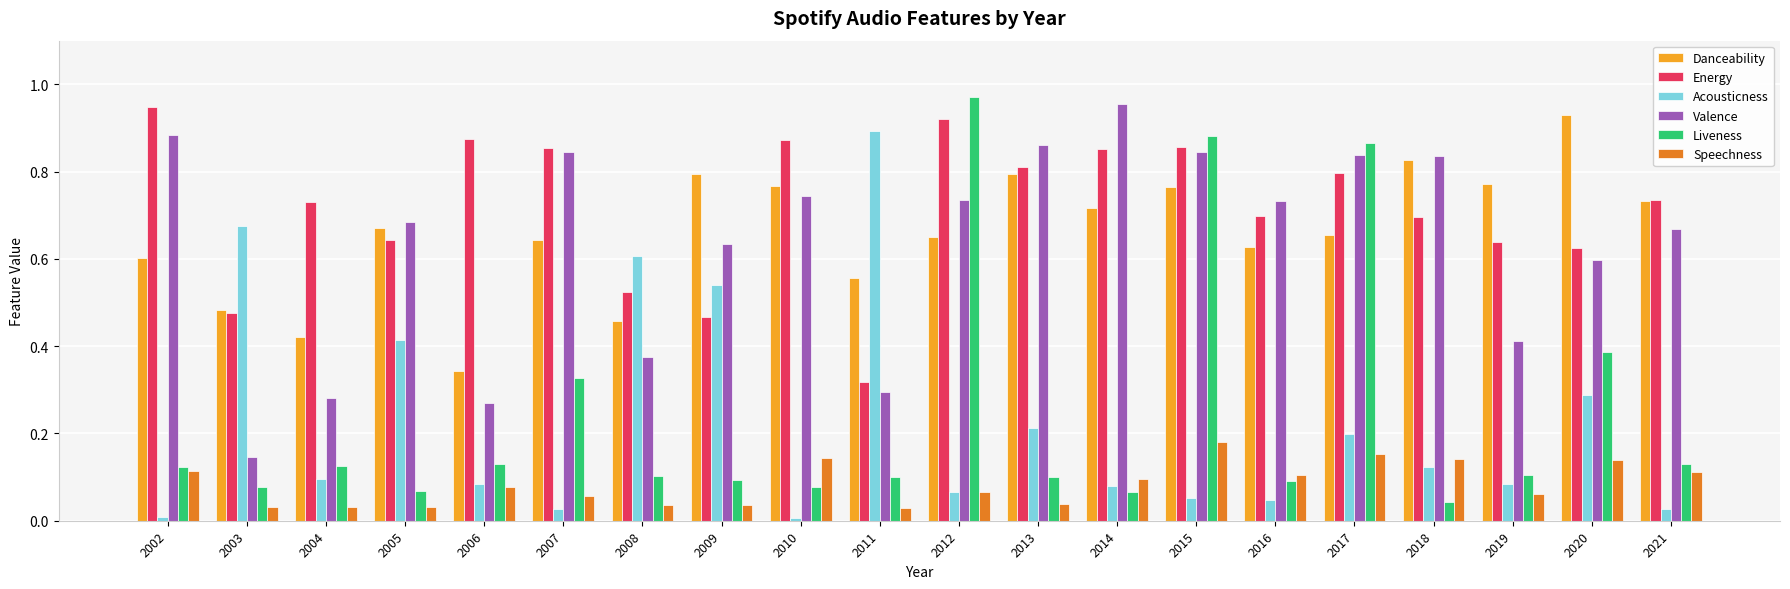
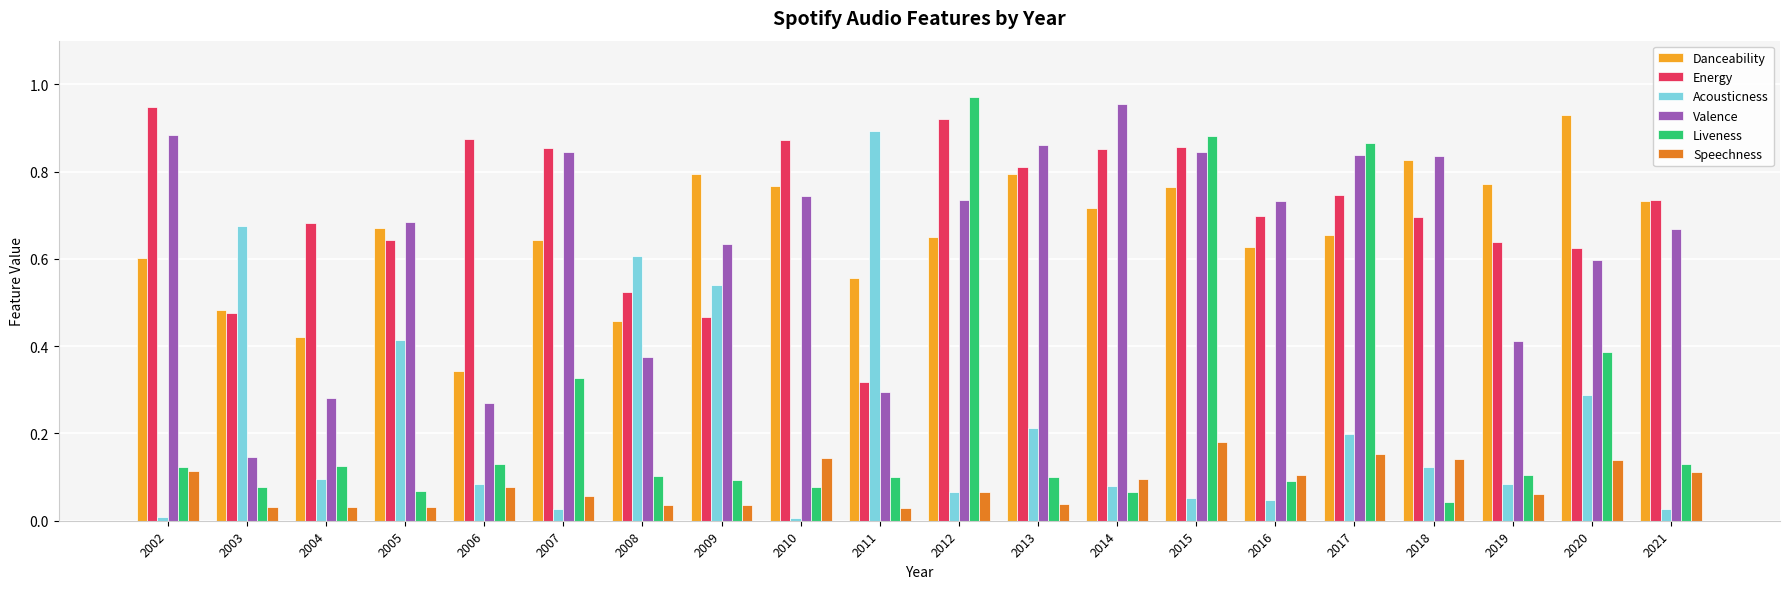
Energy, 2004: 0.73 -> 0.68
Energy, 2017: 0.80 -> 0.75
